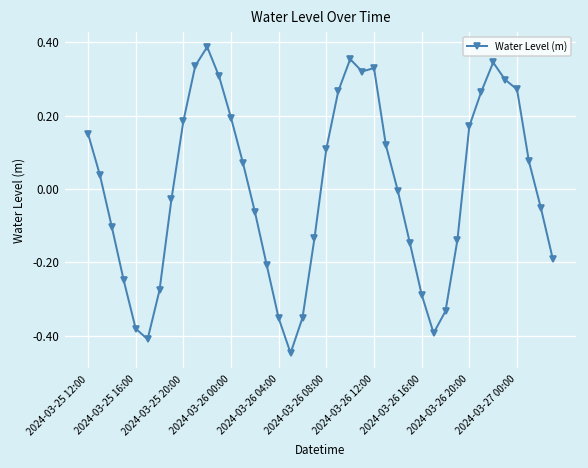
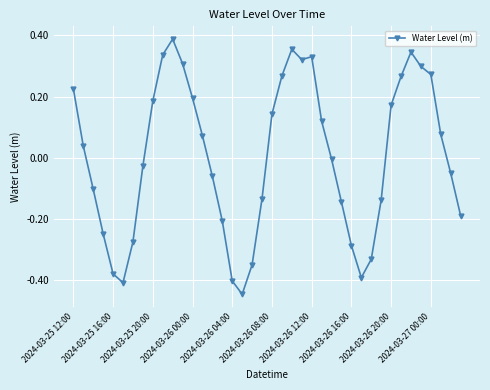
2024-03-25 12:00: 0.15 -> 0.23
2024-03-26 04:00: -0.35 -> -0.40
2024-03-26 08:00: 0.11 -> 0.14
